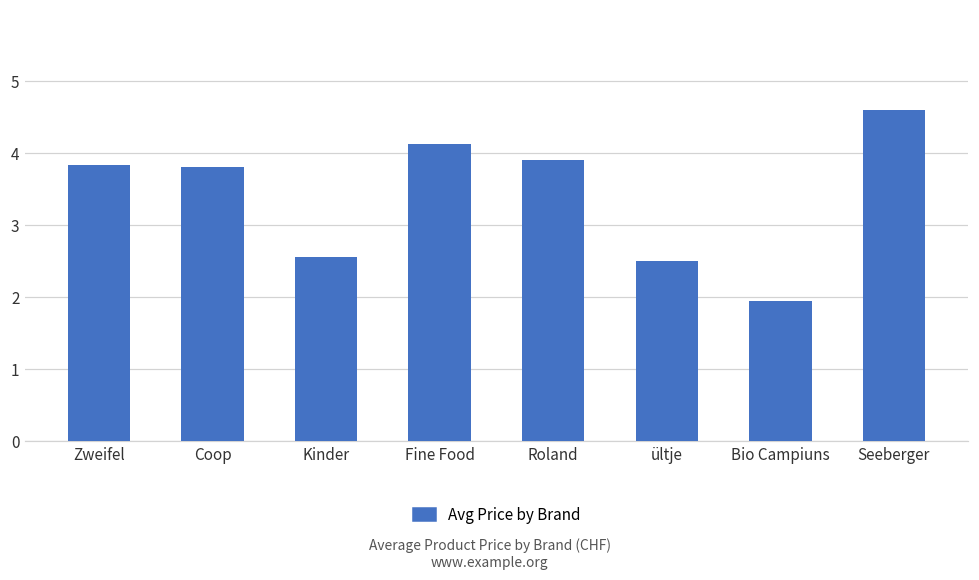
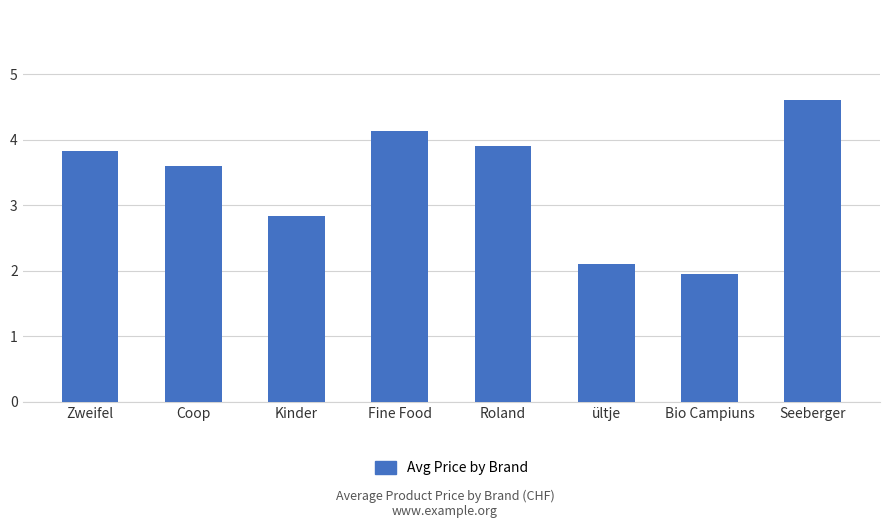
Coop: 3.8 -> 3.6
Kinder: 2.6 -> 2.8
ültje: 2.5 -> 2.1
